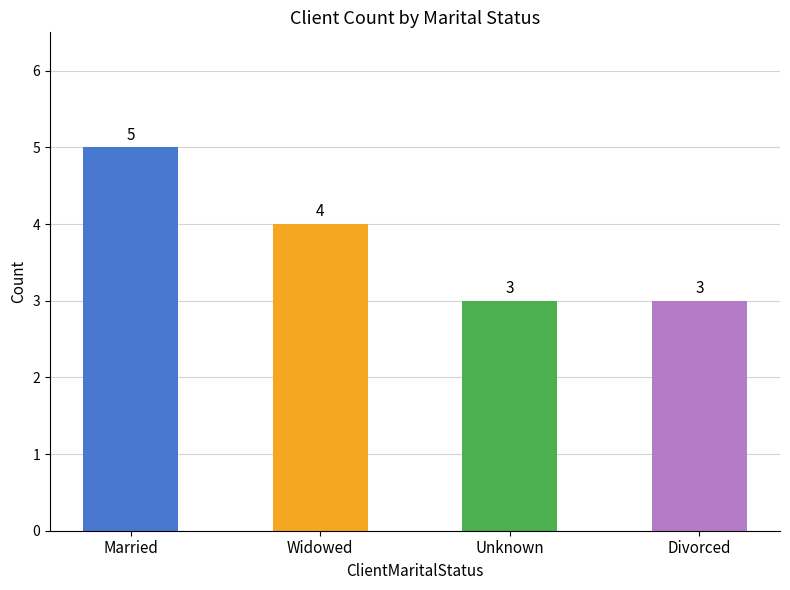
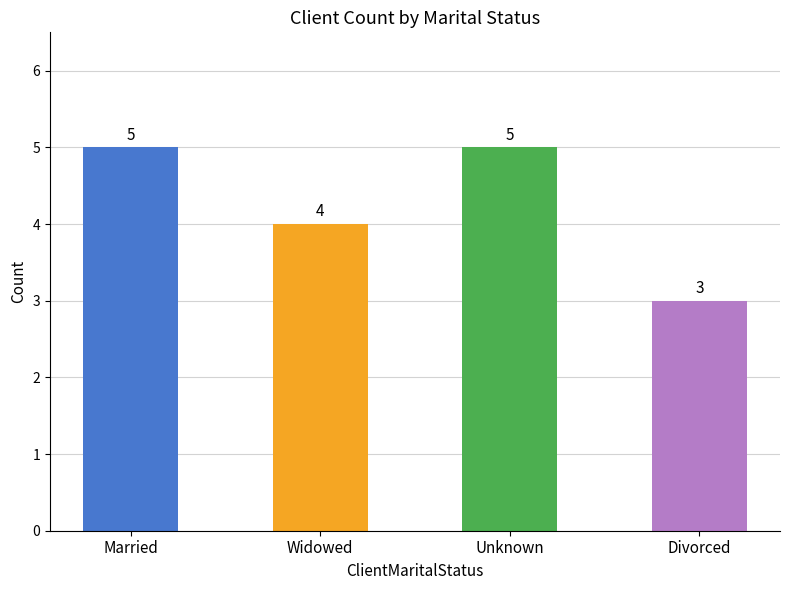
Unknown: 3 -> 5
